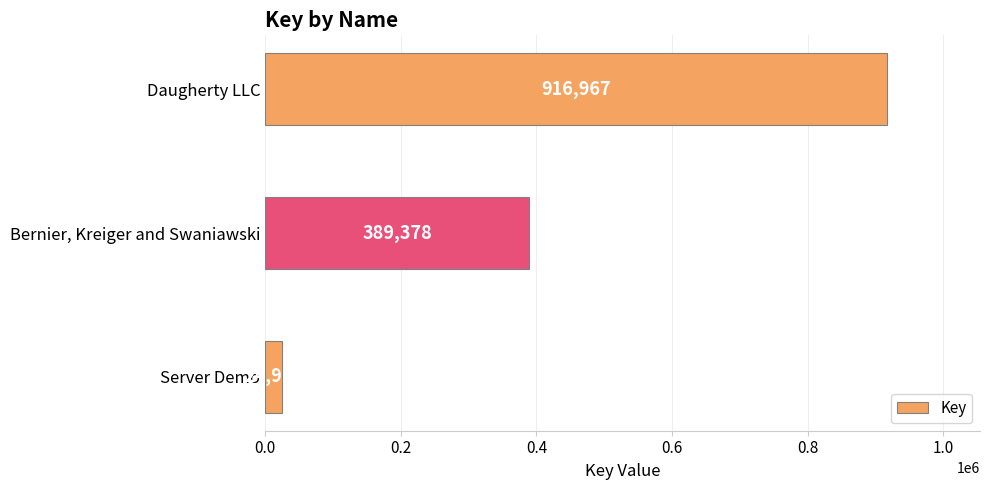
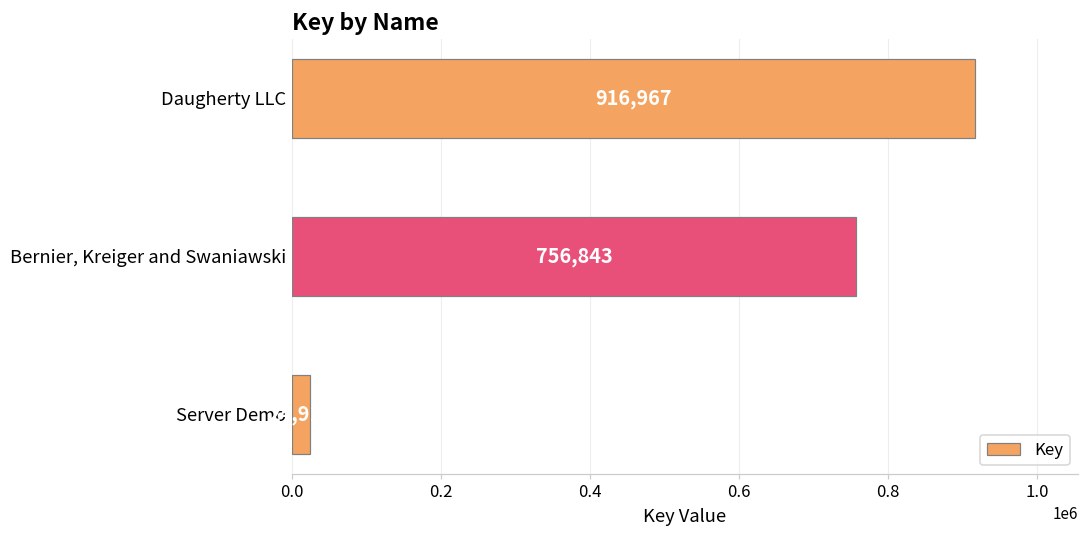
Bernier, Kreiger and Swaniawski: 389,378 -> 756,843
